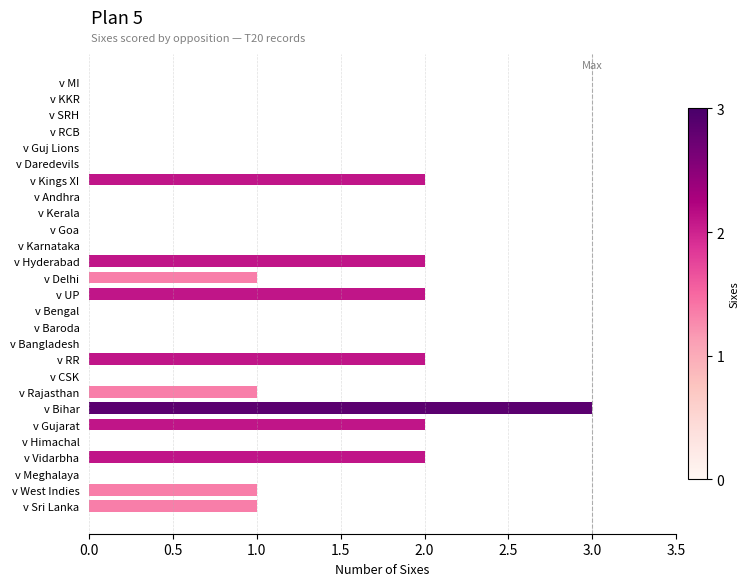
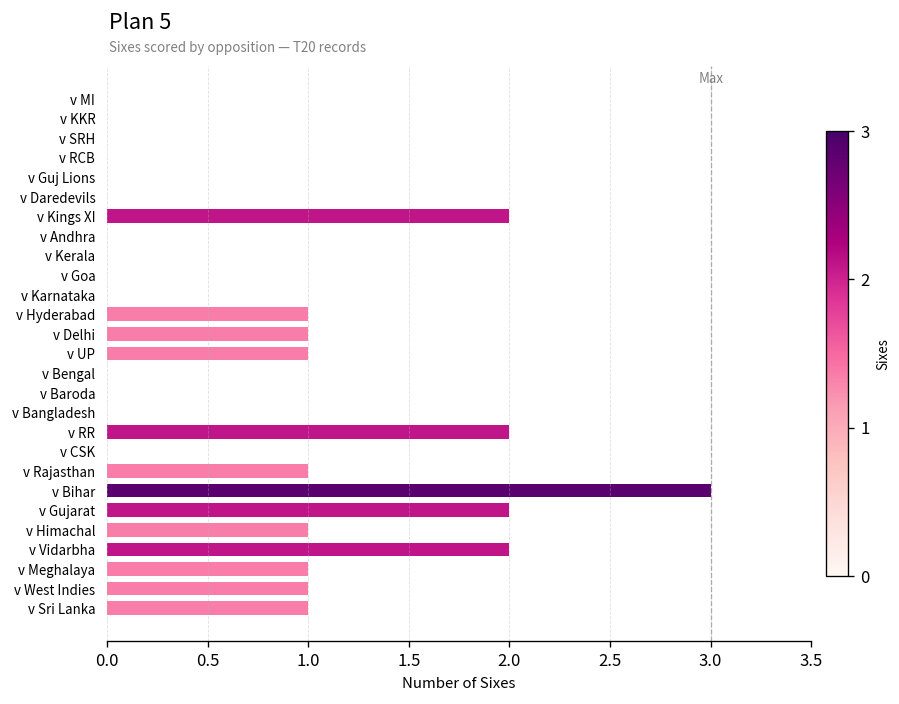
v Hyderabad: 2 -> 1
v UP: 2 -> 1
v Himachal: 0 -> 1
v Meghalaya: 0 -> 1
